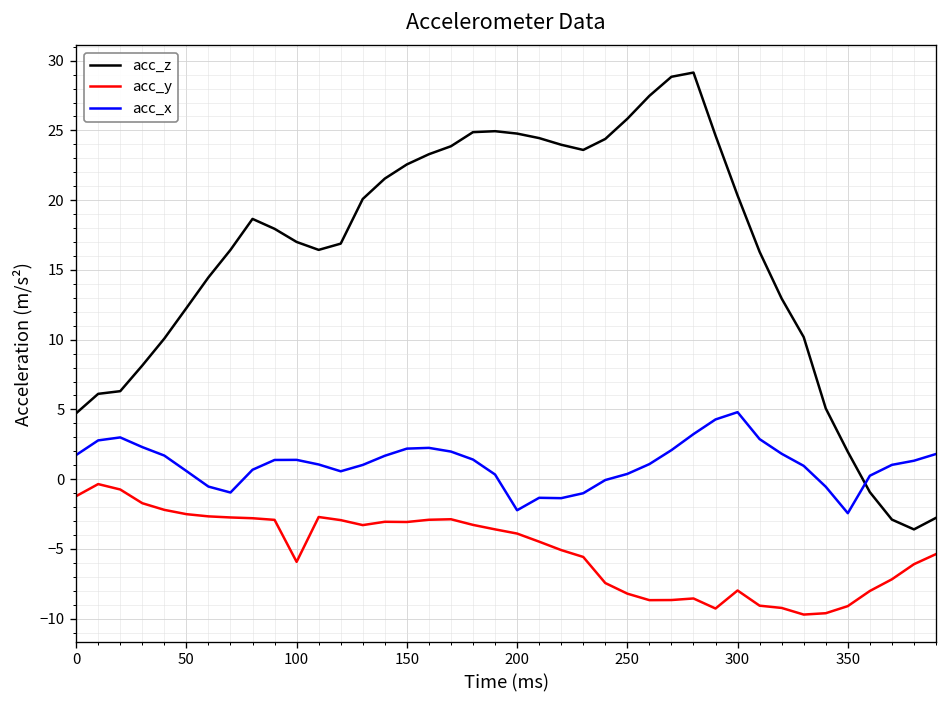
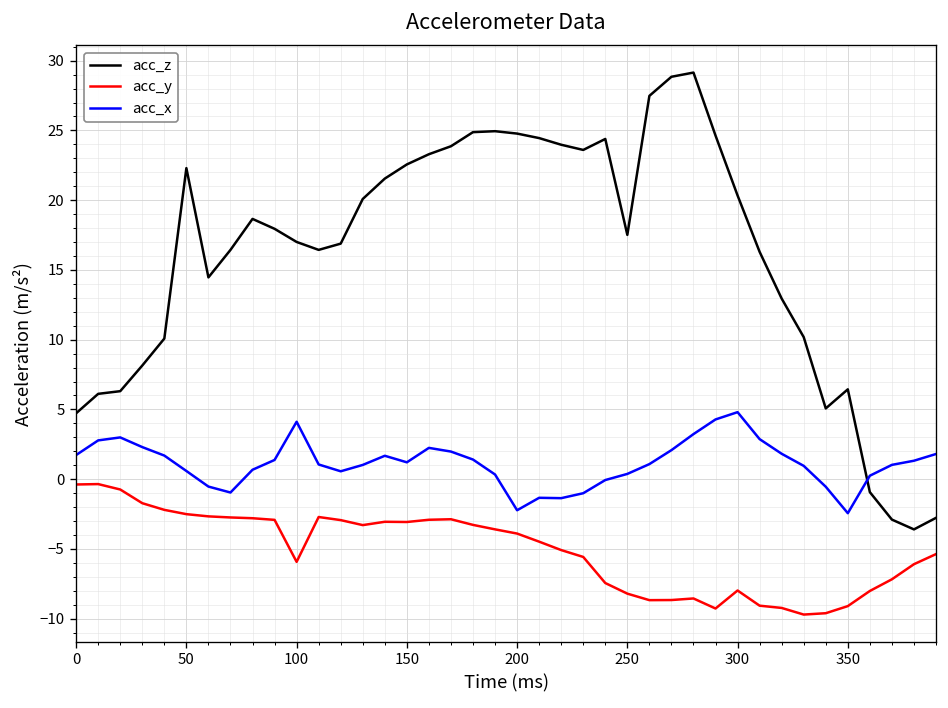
acc_y, 0: -1.2 -> -0.4
acc_z, 50: 12.3 -> 22.3
acc_x, 100: 1.4 -> 4.1
acc_x, 150: 2.2 -> 1.2
acc_z, 250: 25.8 -> 17.5
acc_z, 350: 2.0 -> 6.4
